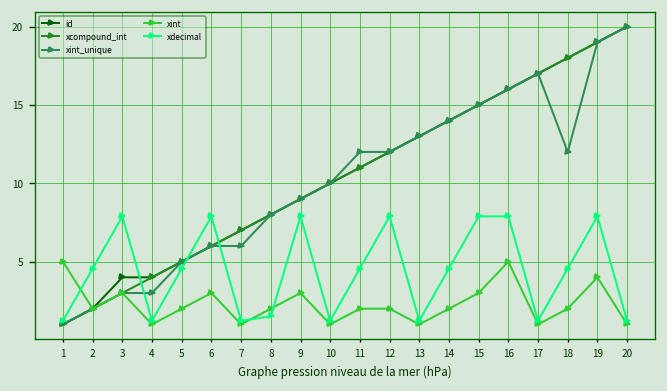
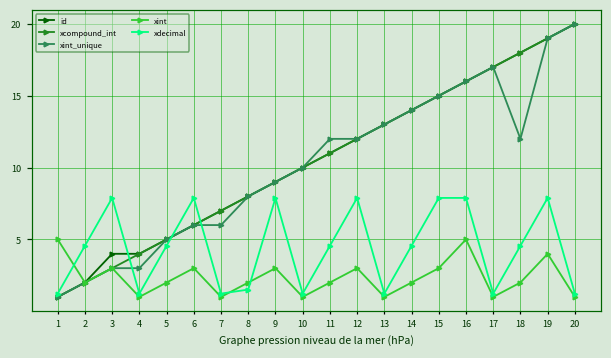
xint, 12: 2 -> 3
